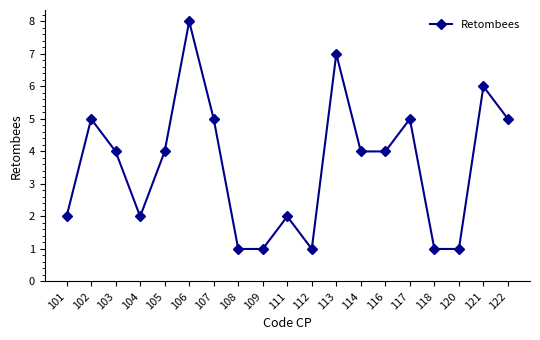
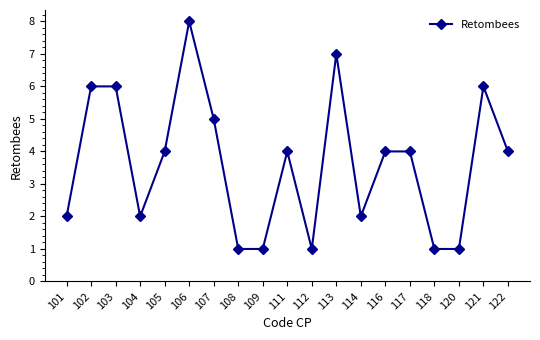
102: 5 -> 6
103: 4 -> 6
111: 2 -> 4
114: 4 -> 2
117: 5 -> 4
122: 5 -> 4
